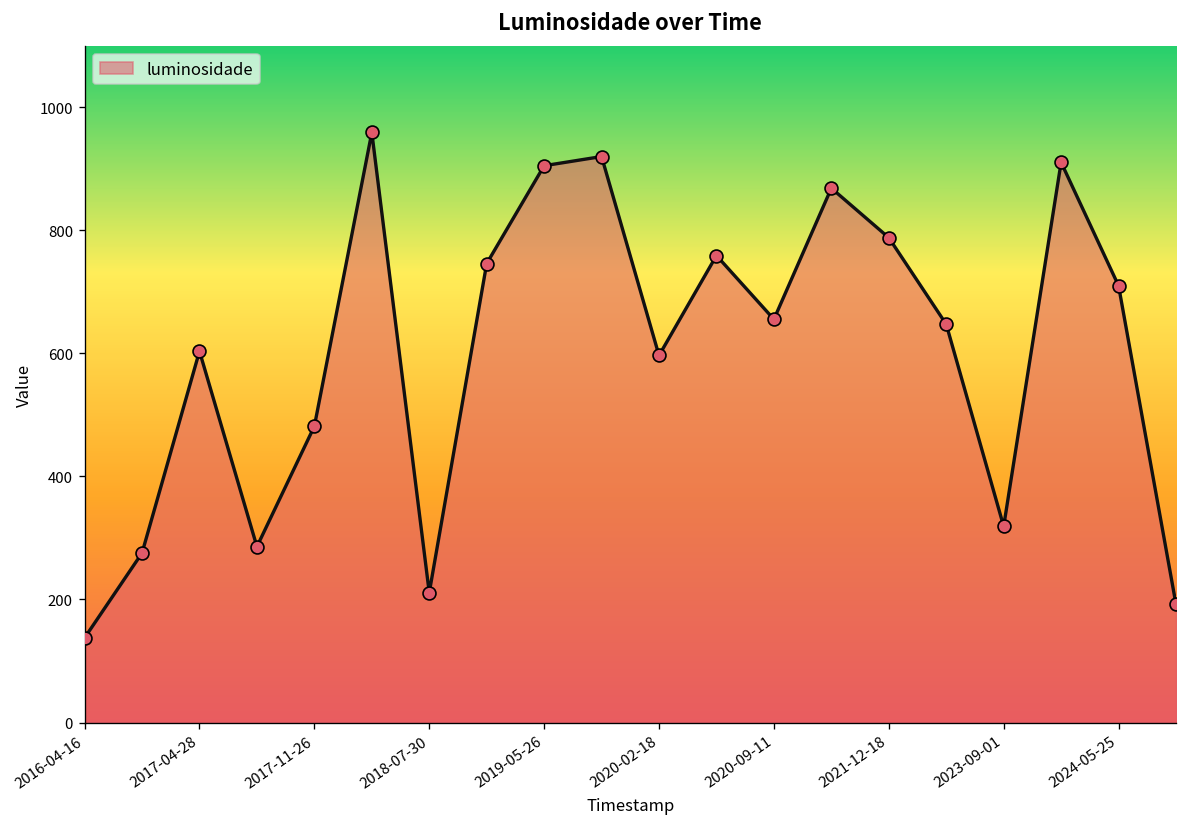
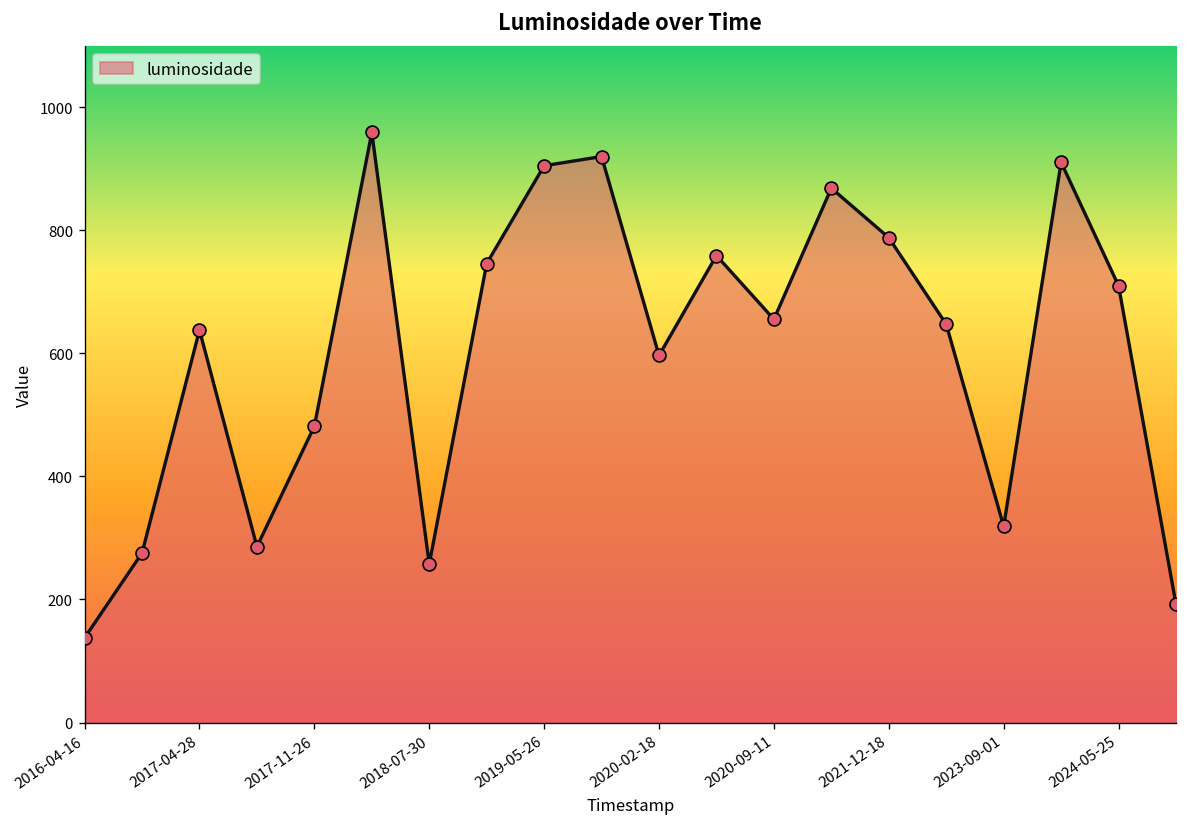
2017-04-28: 600 -> 640
2018-07-30: 210 -> 260
